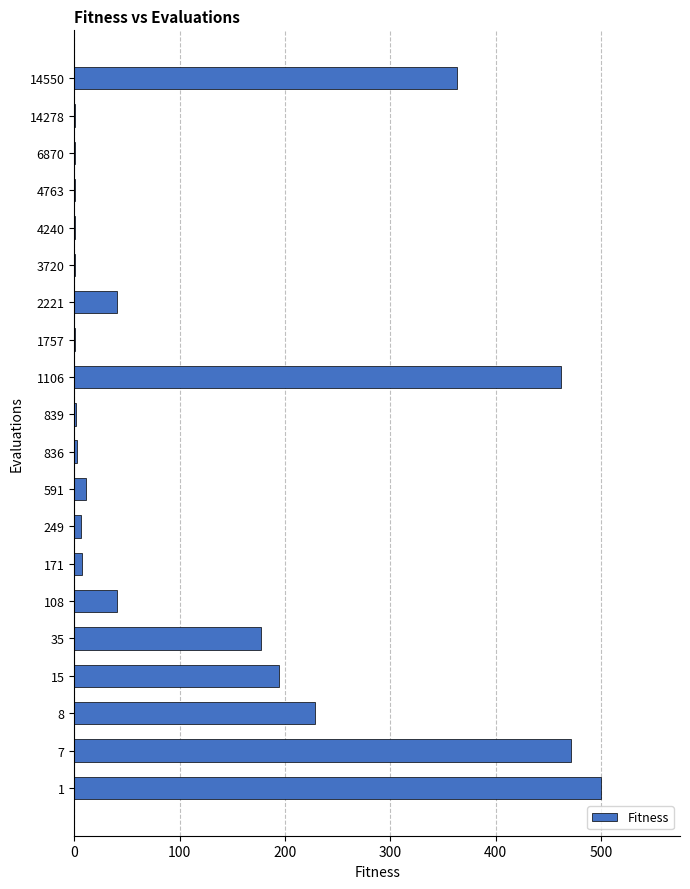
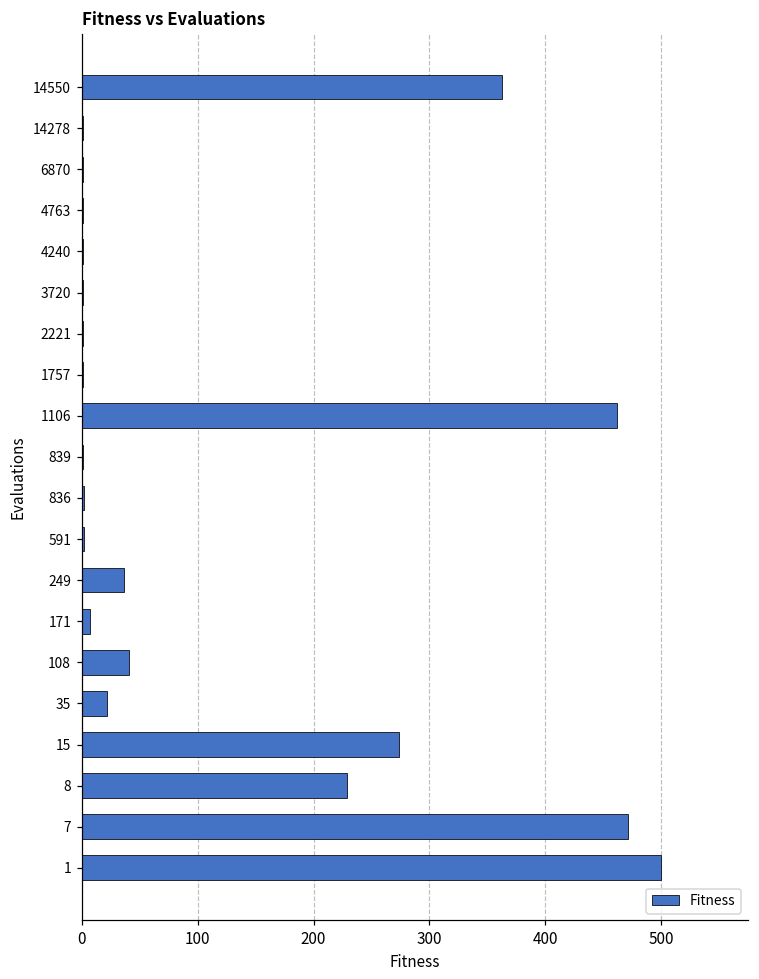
2221: 41 -> 1
591: 11 -> 2
249: 6 -> 36
35: 177 -> 22
15: 194 -> 274
